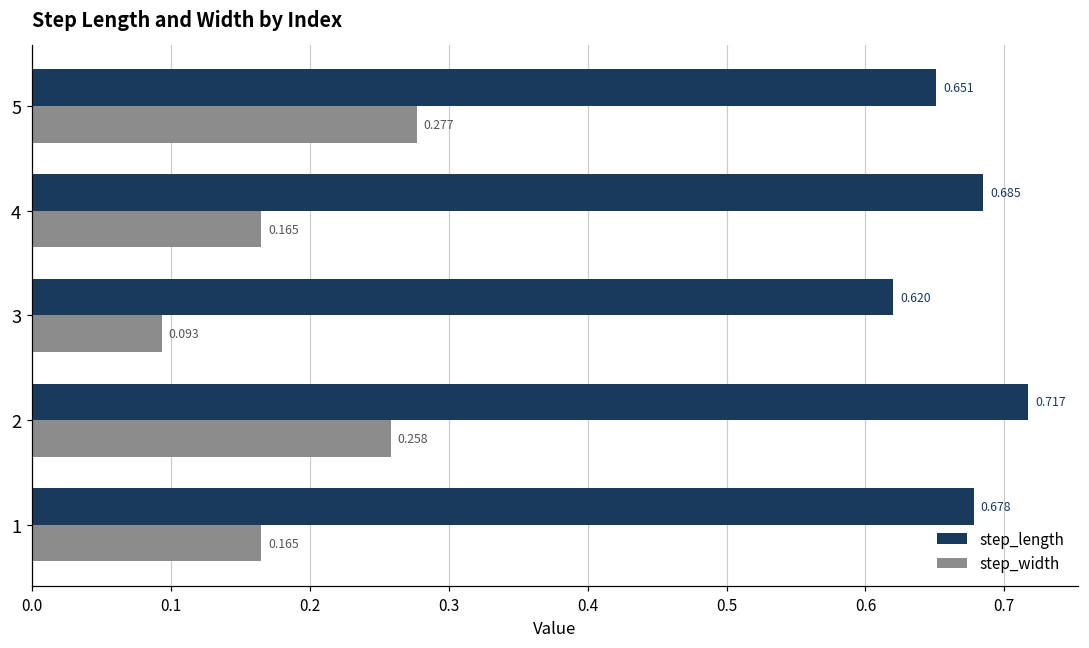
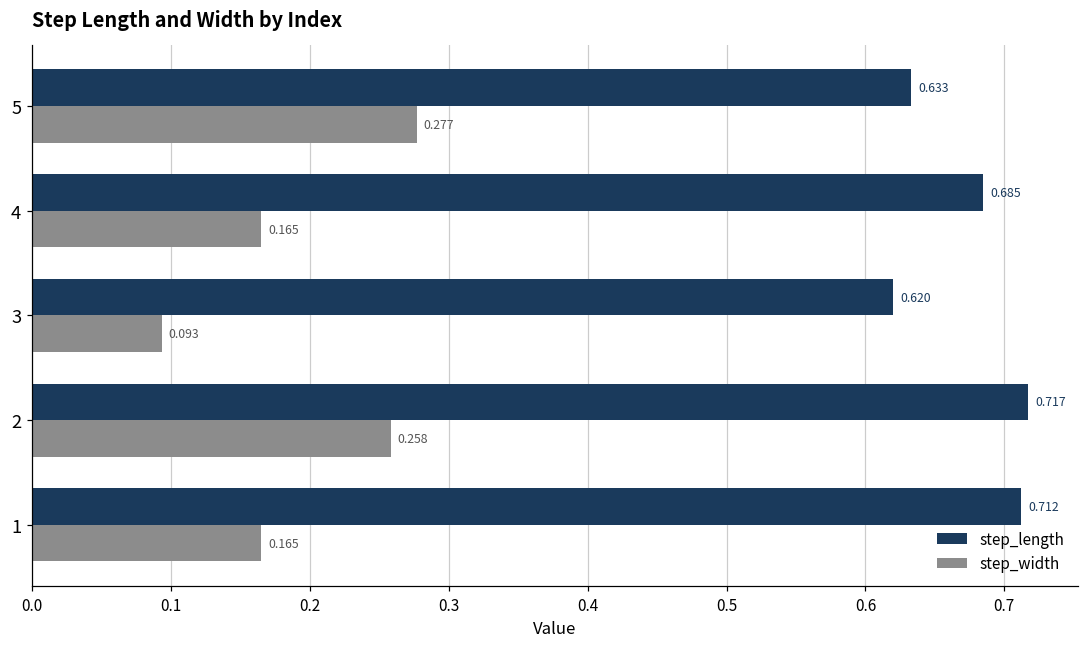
step_length, 5: 0.651 -> 0.633
step_length, 1: 0.678 -> 0.712
